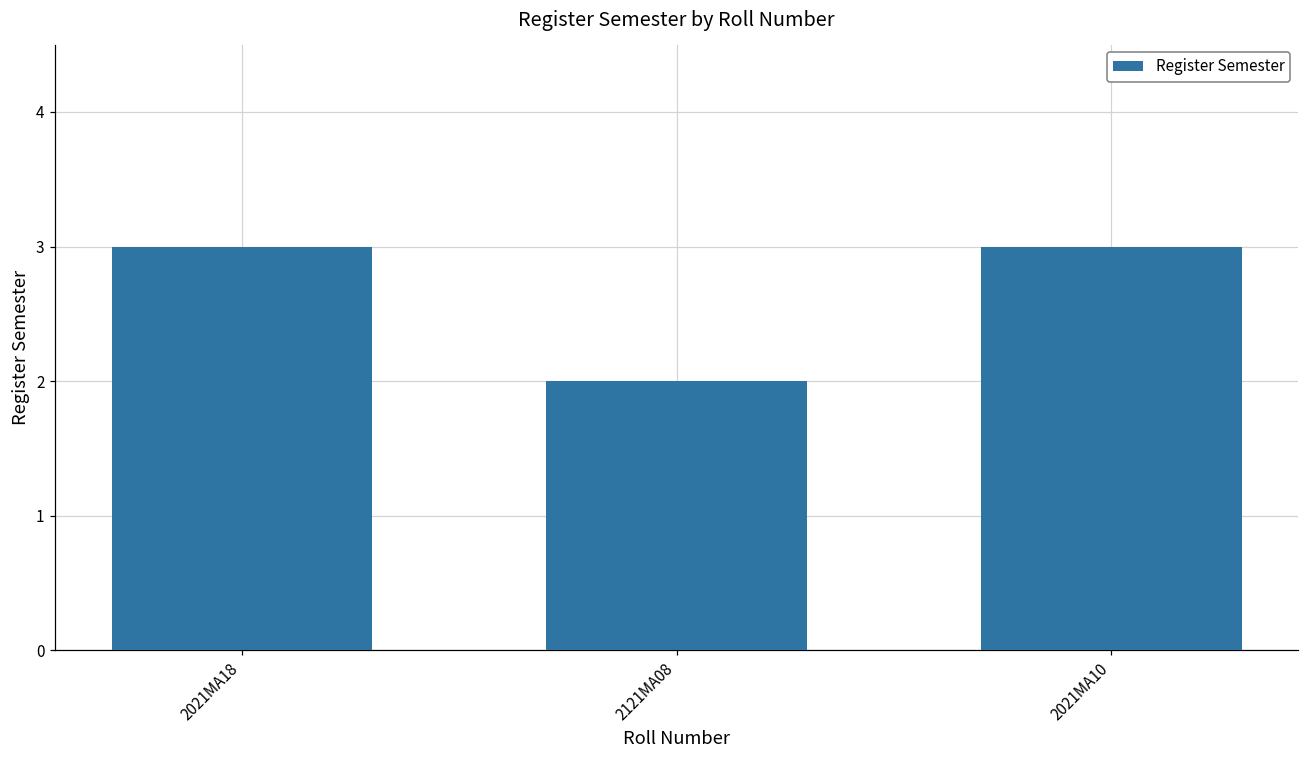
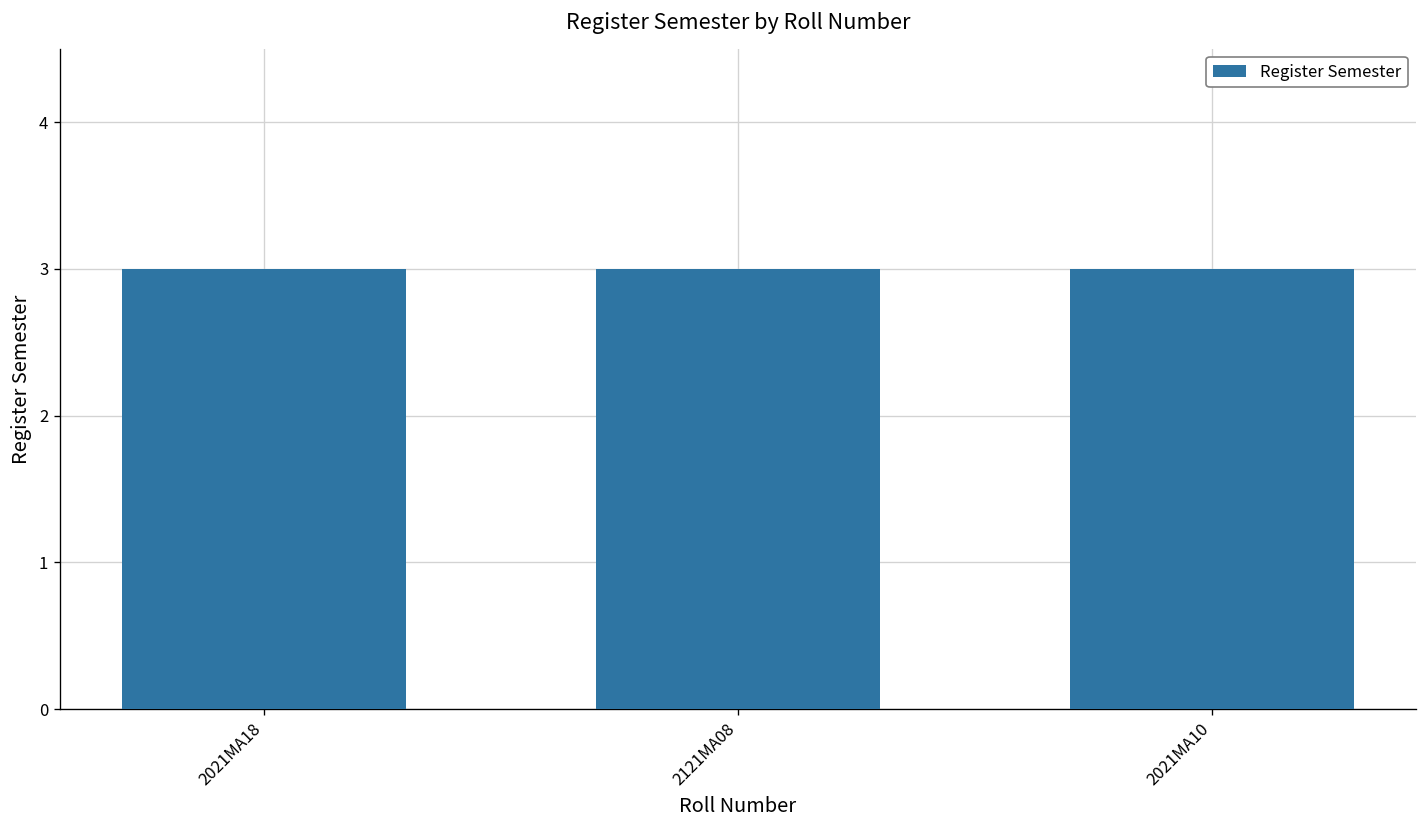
2121MA08: 2 -> 3
